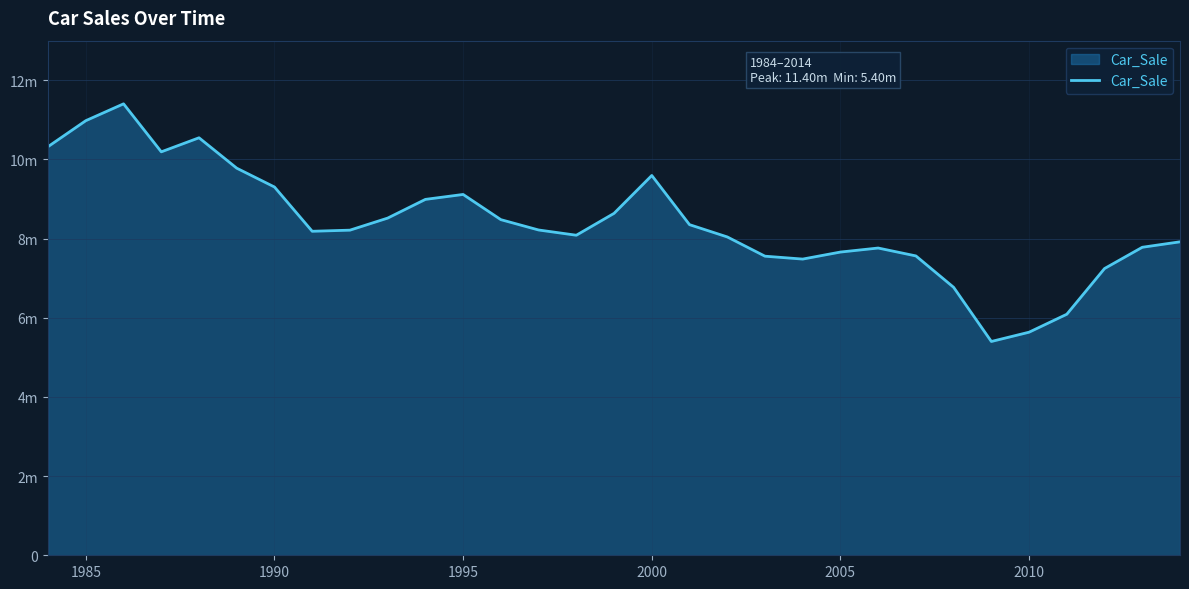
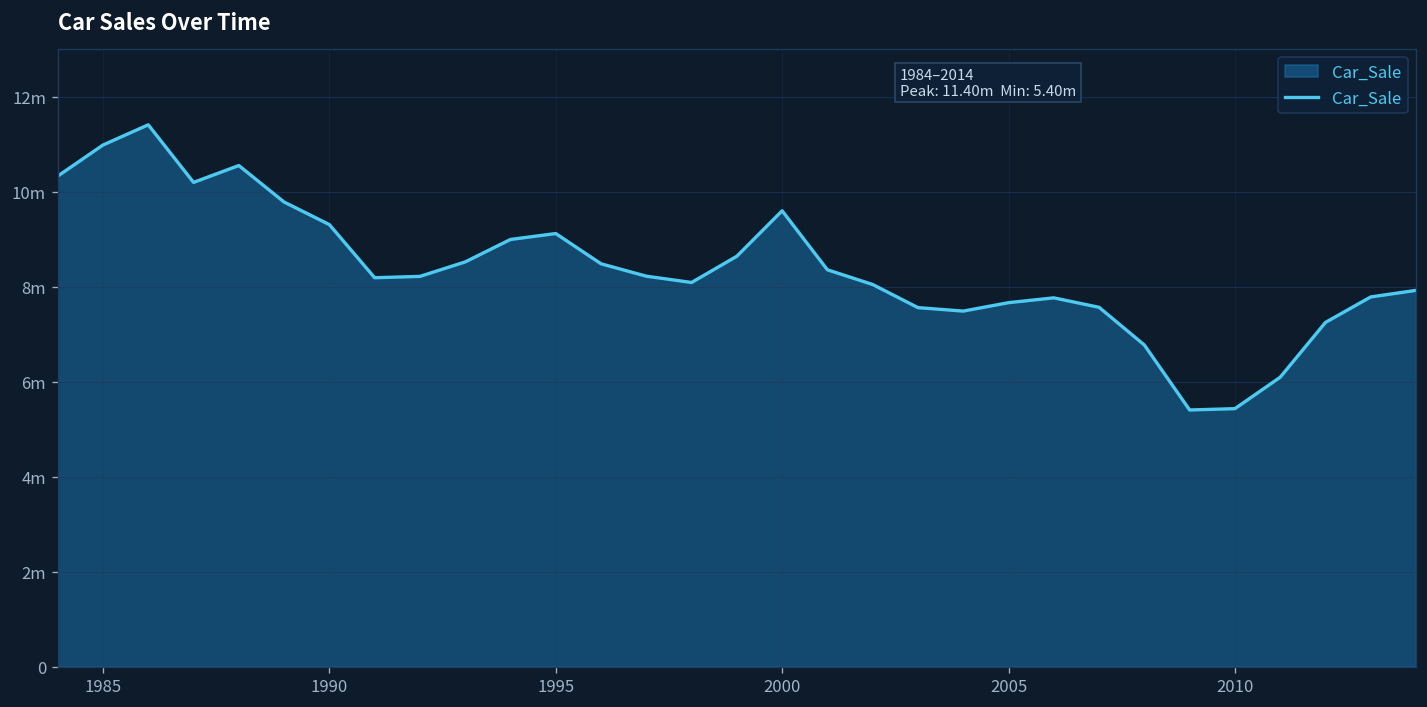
2010: 5.6m -> 5.4m
